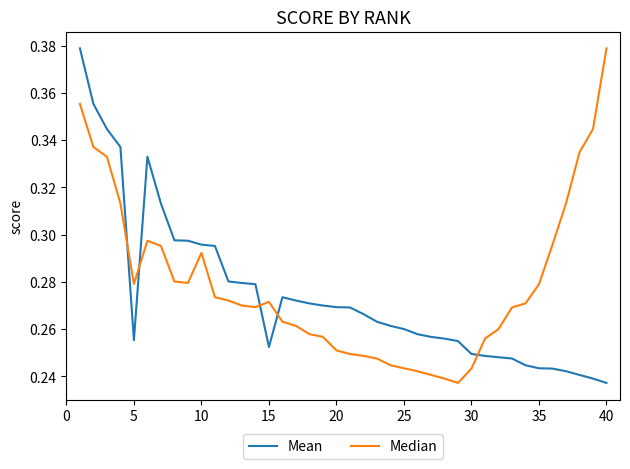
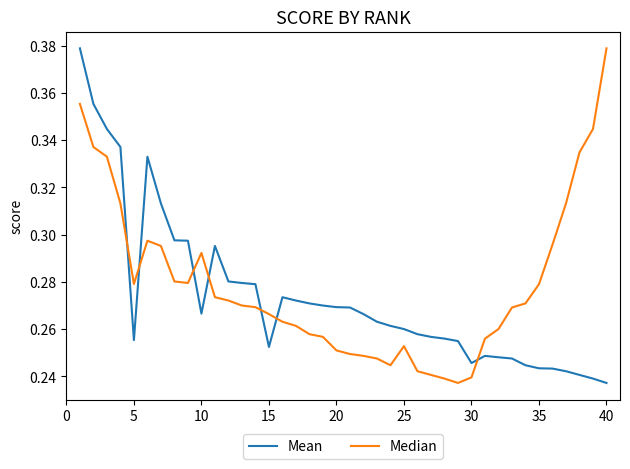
Mean, 10: 0.296 -> 0.267
Median, 15: 0.272 -> 0.266
Median, 25: 0.243 -> 0.253
Mean, 30: 0.250 -> 0.246
Median, 30: 0.243 -> 0.240
